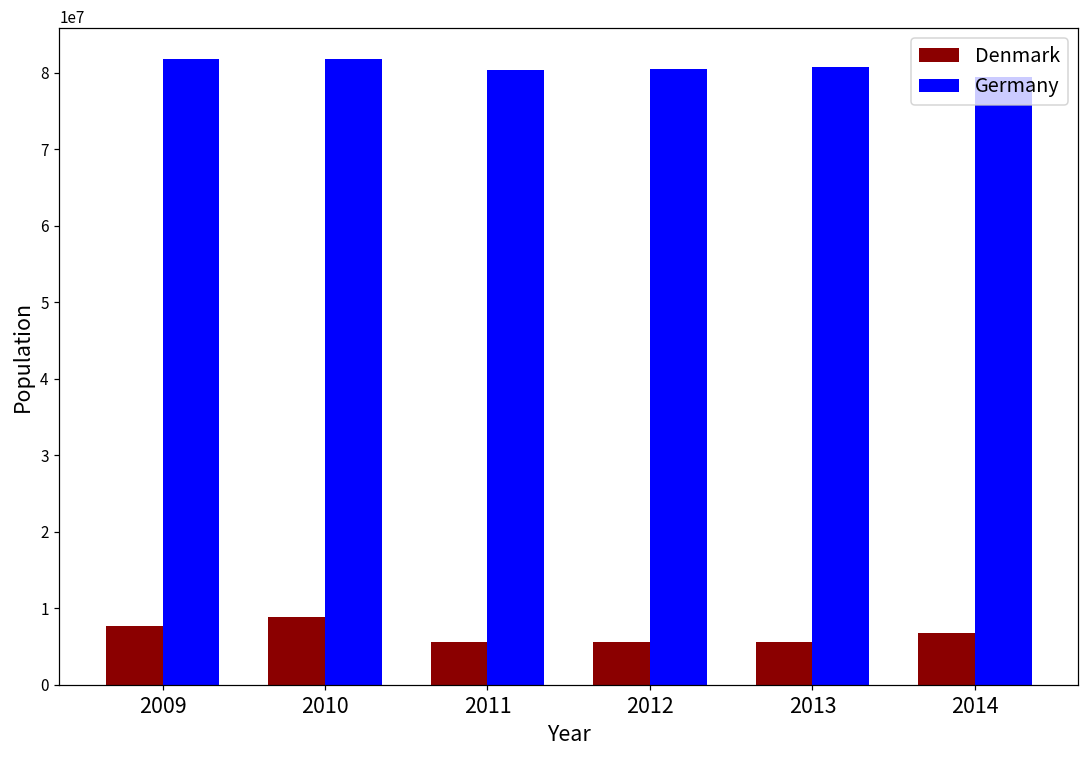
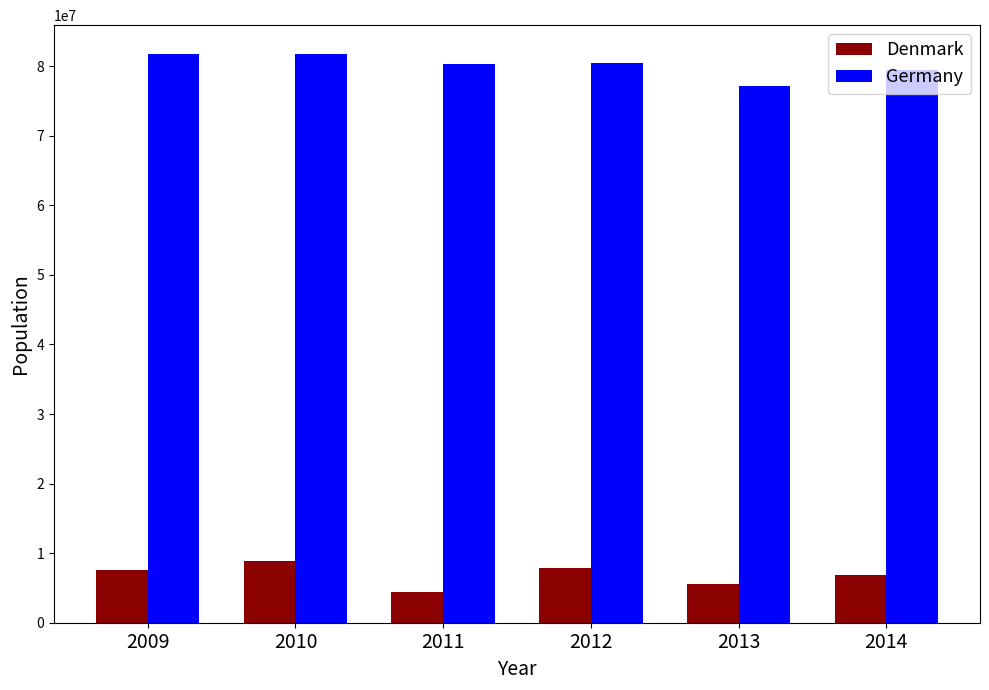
Denmark, 2011: 6000000 -> 4000000
Denmark, 2012: 6000000 -> 8000000
Germany, 2013: 81000000 -> 77000000
